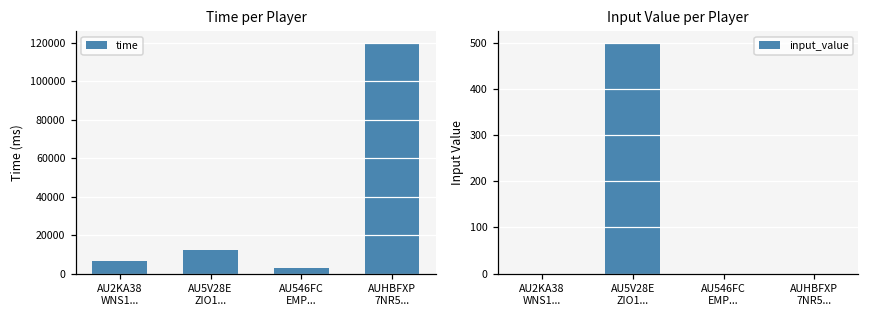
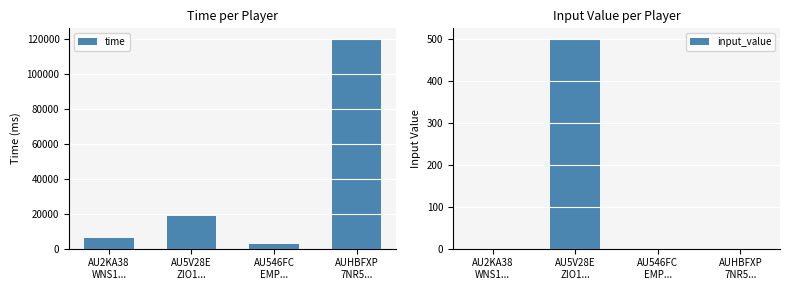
Time per Player, AU5V28E ZIO1...: 12000 -> 19000
